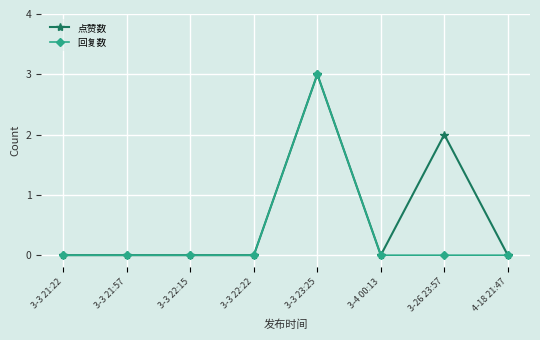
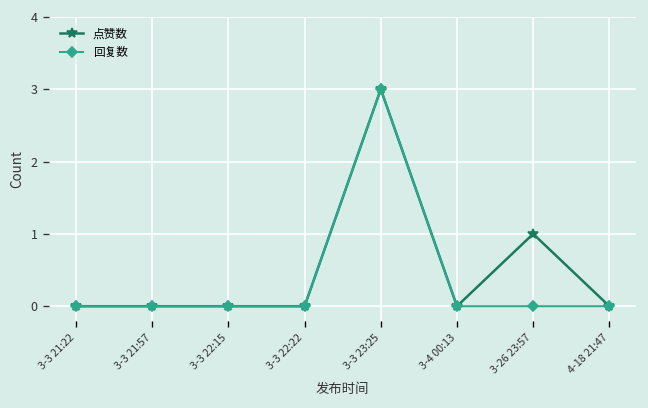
点赞数, 3-26 23:57: 2 -> 1
